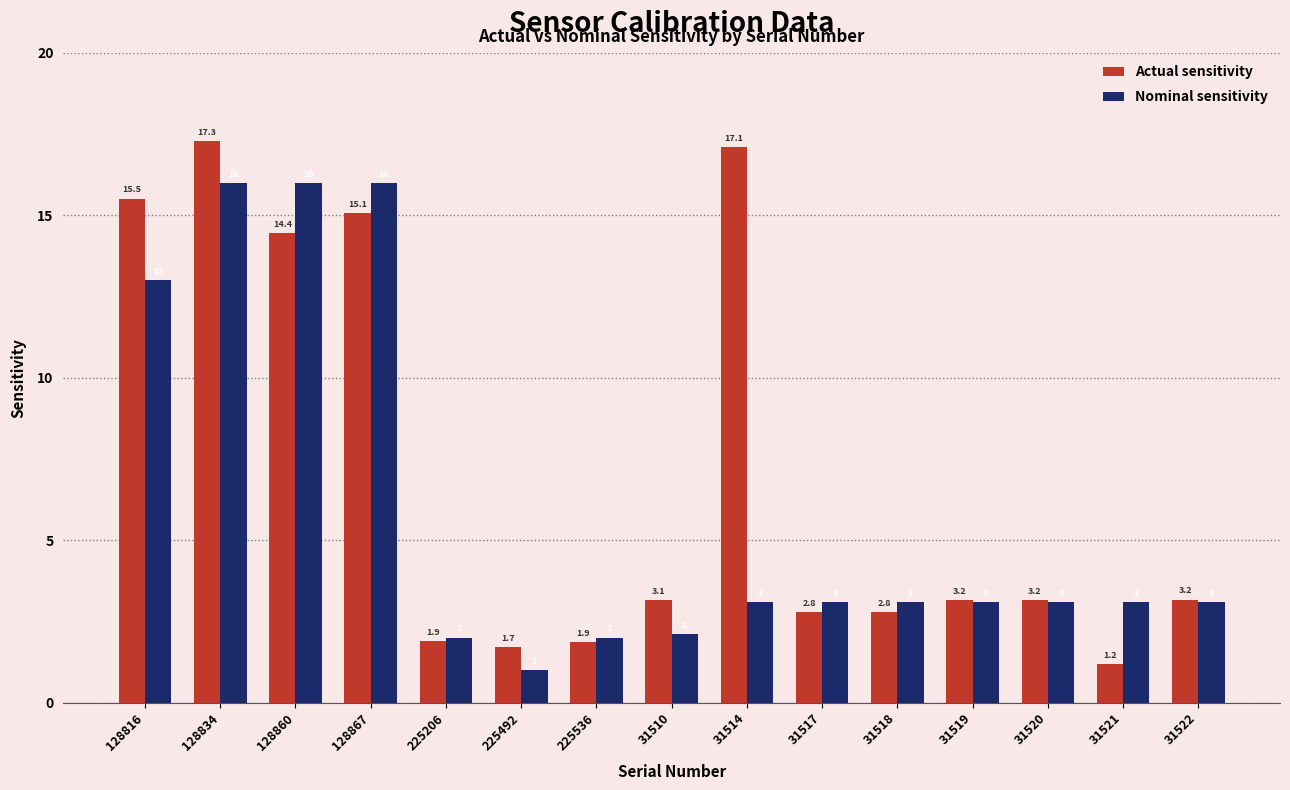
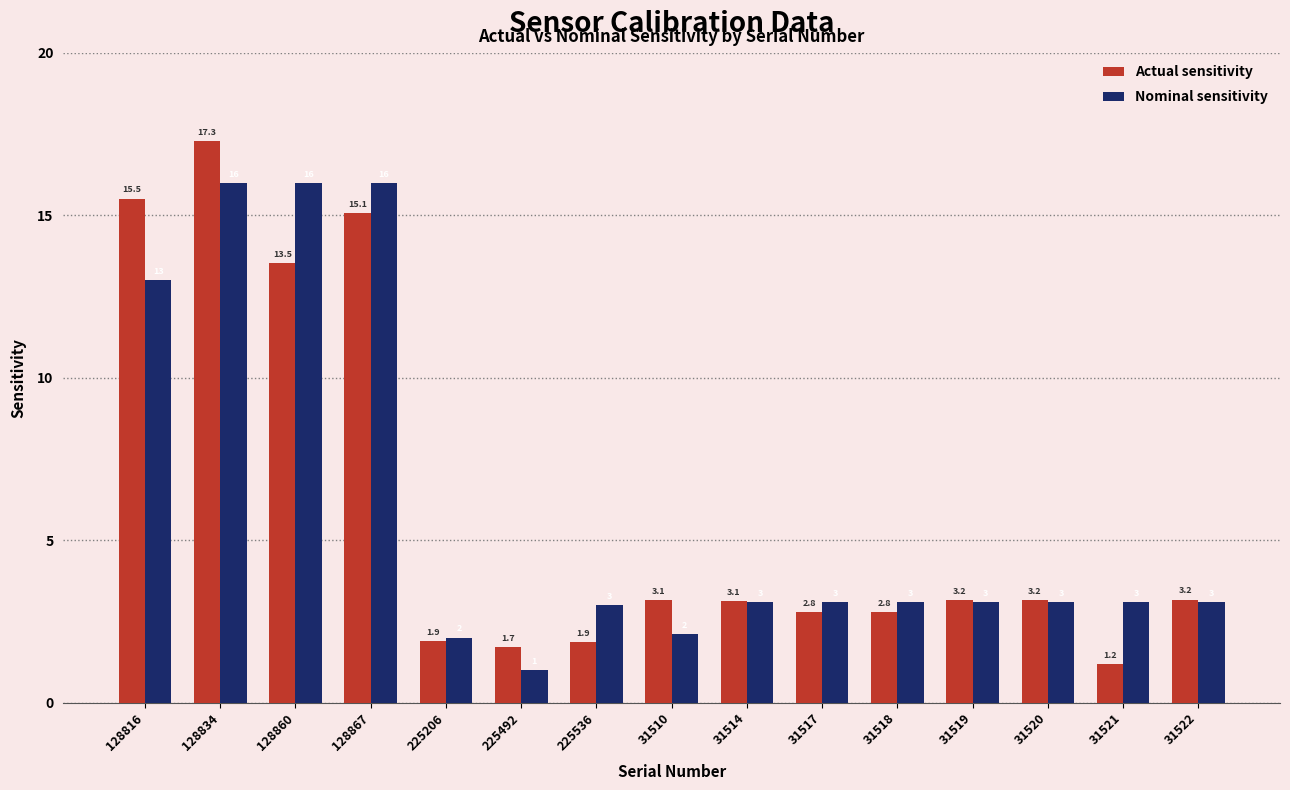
Actual sensitivity, 128860: 14.4 -> 13.5
Nominal sensitivity, 225536: 2 -> 3
Actual sensitivity, 31514: 17.1 -> 3.1
